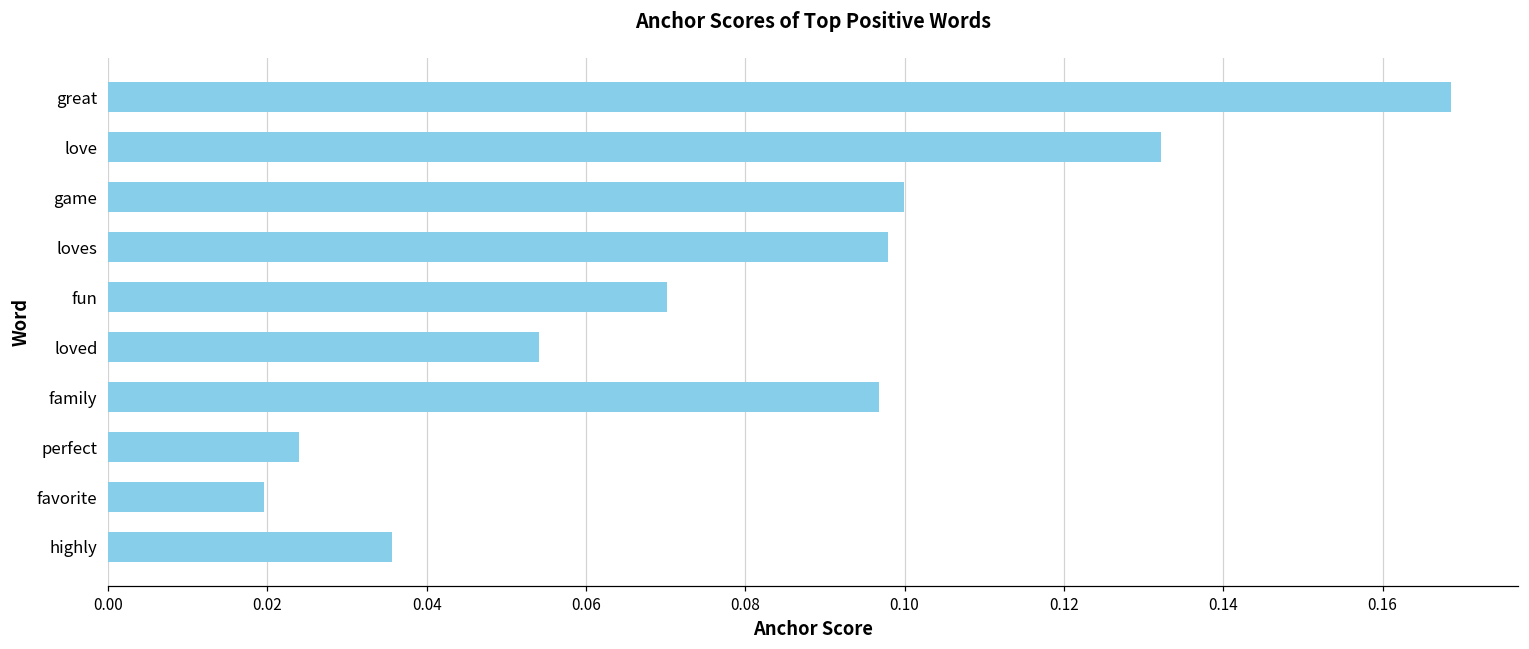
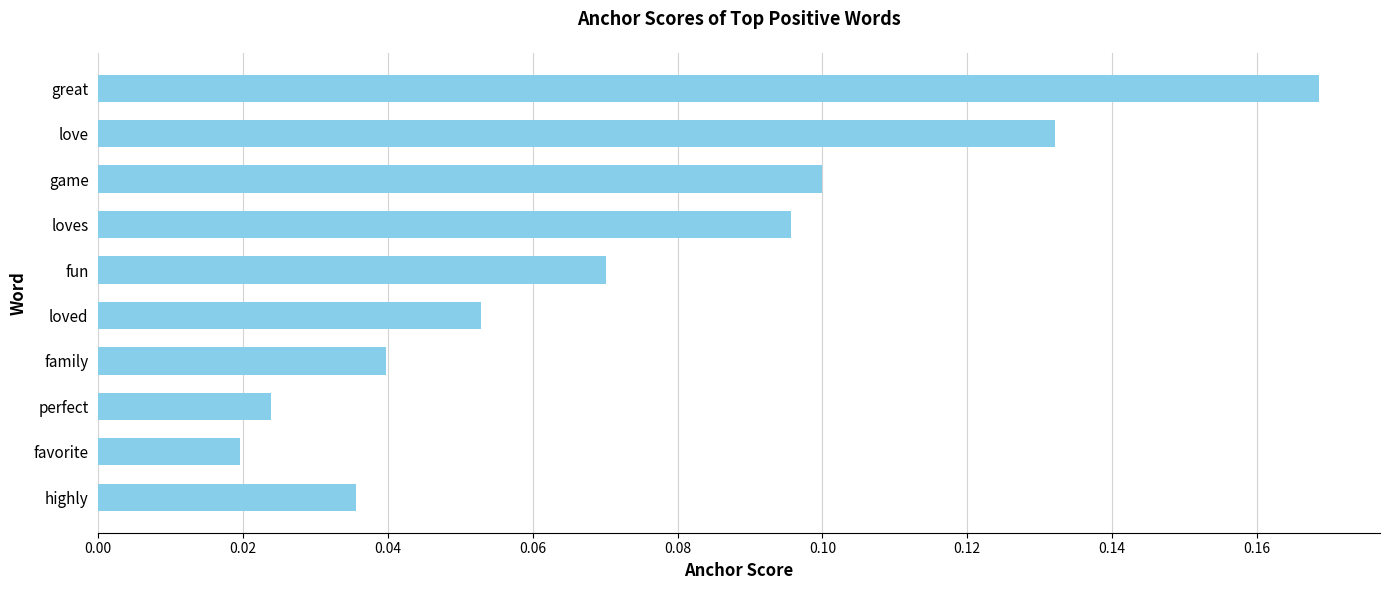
loves: 0.098 -> 0.096
loved: 0.054 -> 0.053
family: 0.097 -> 0.040
